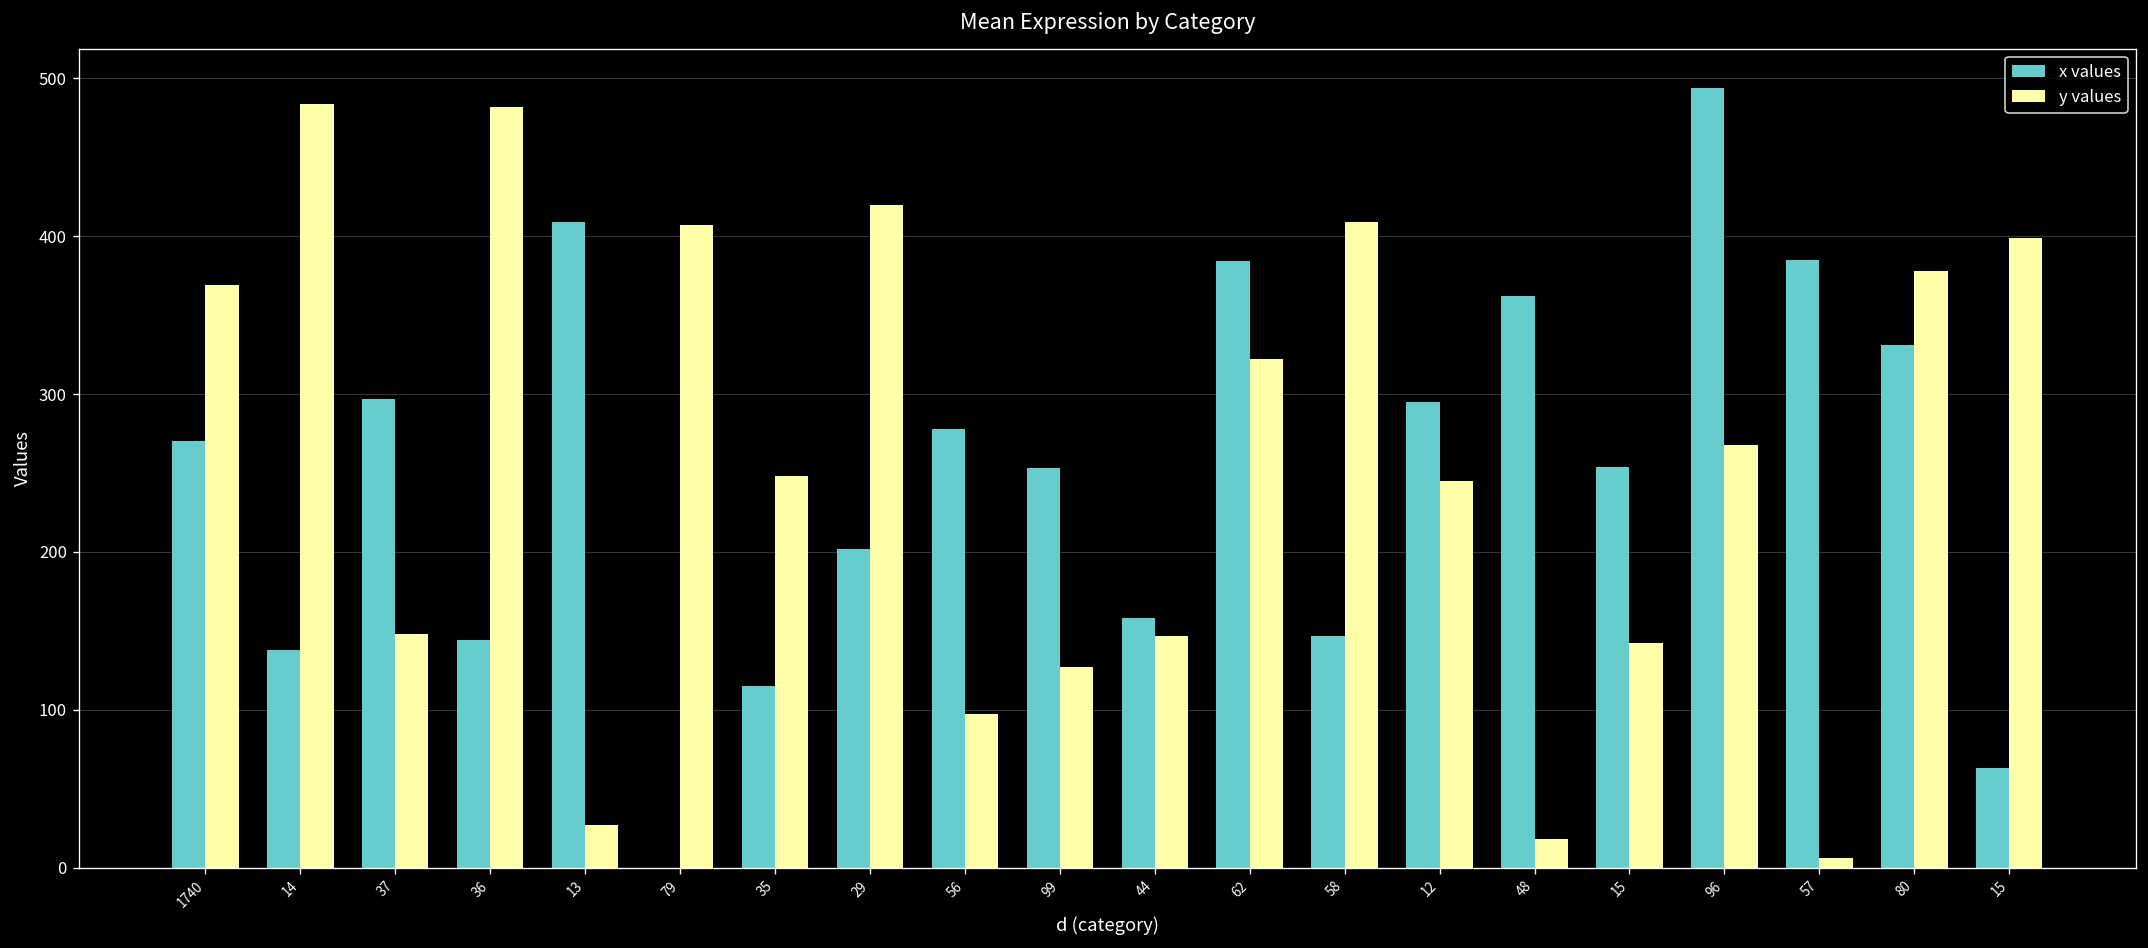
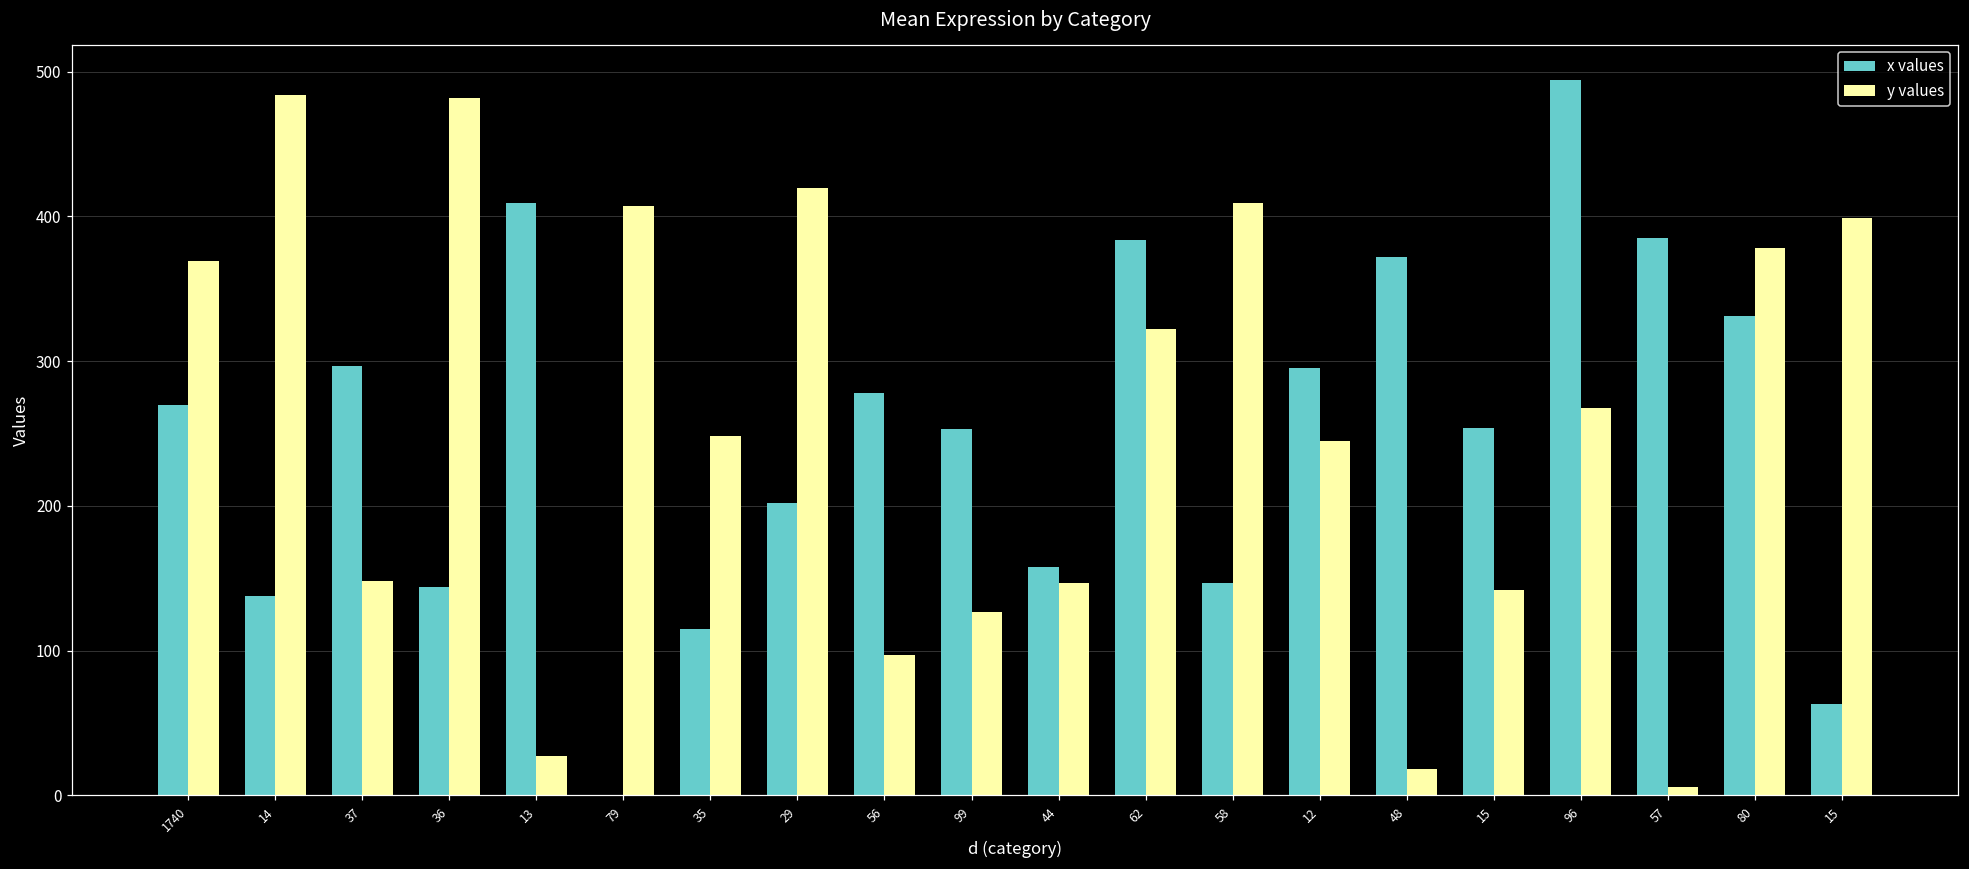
x values, 48: 362 -> 372
